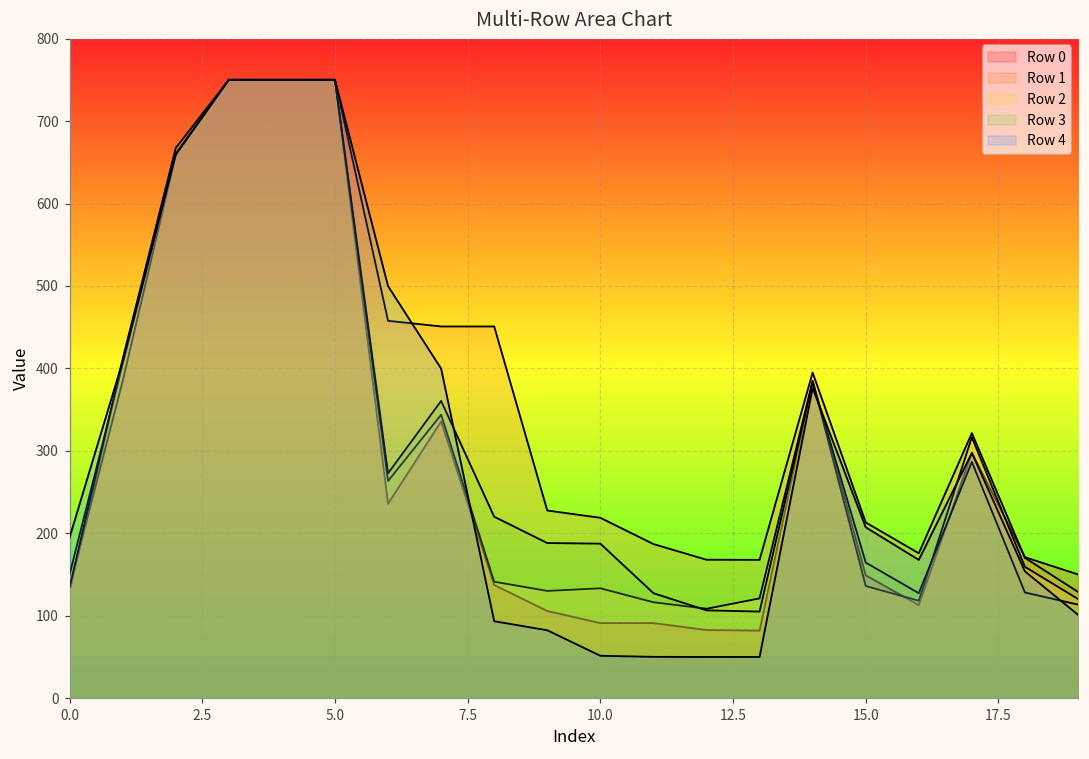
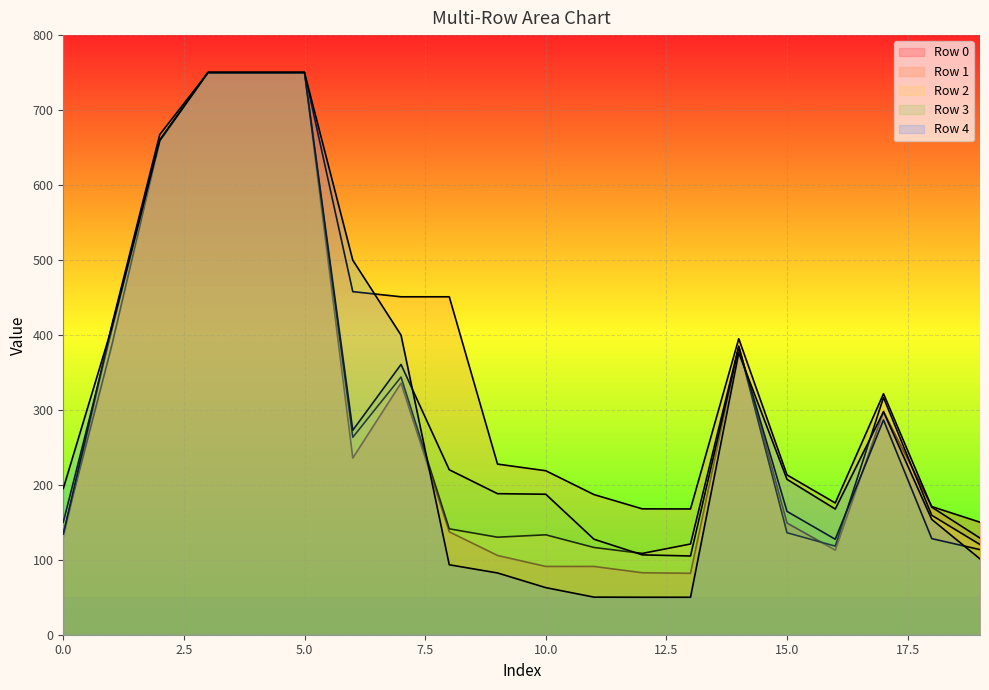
Row 4, 10.0: 50 -> 60
